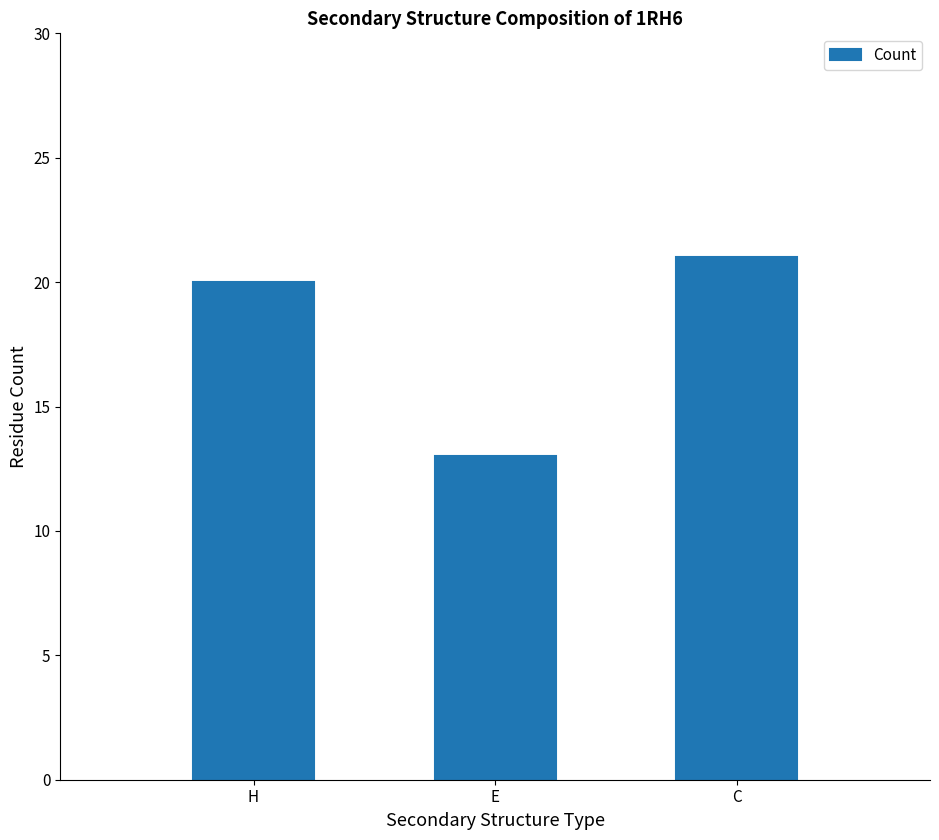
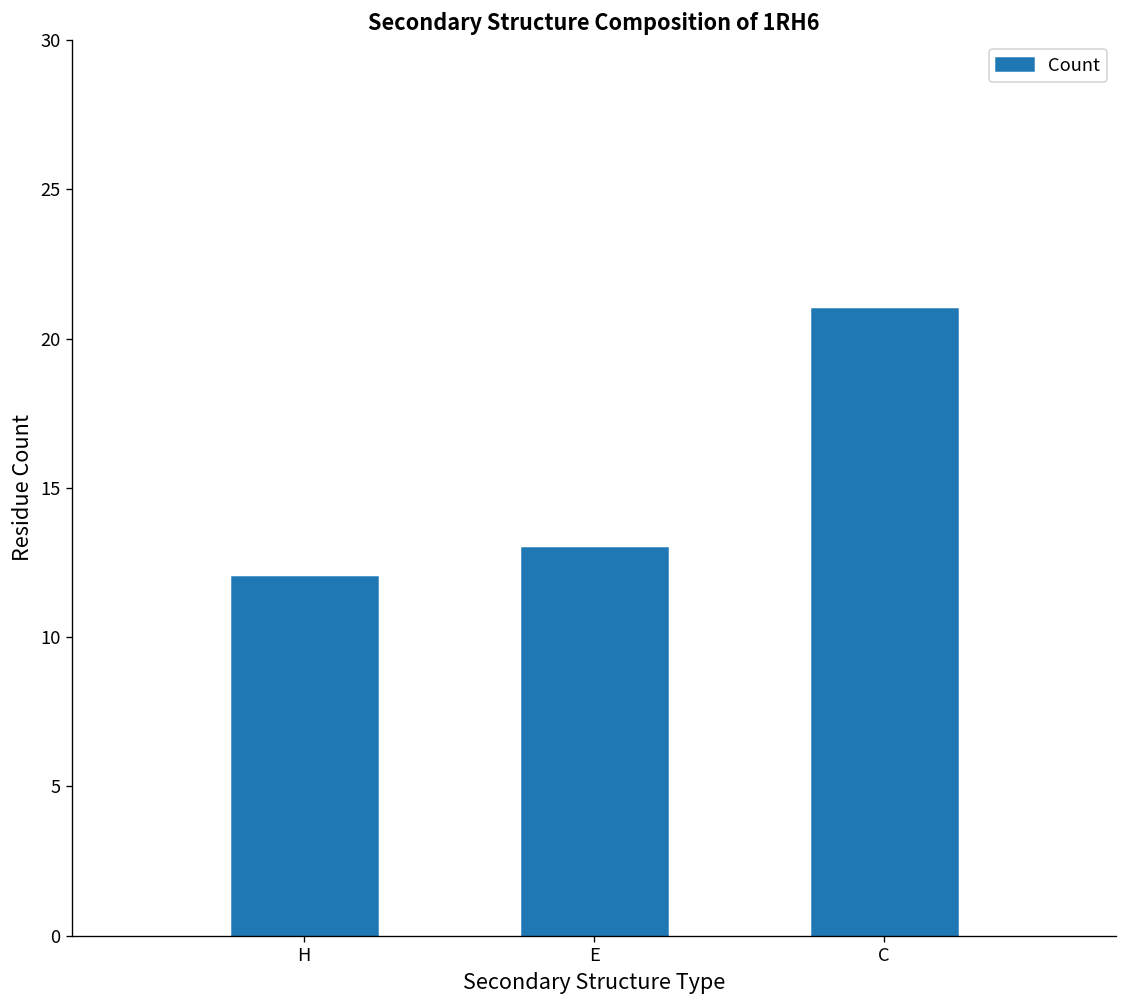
H: 20 -> 12
